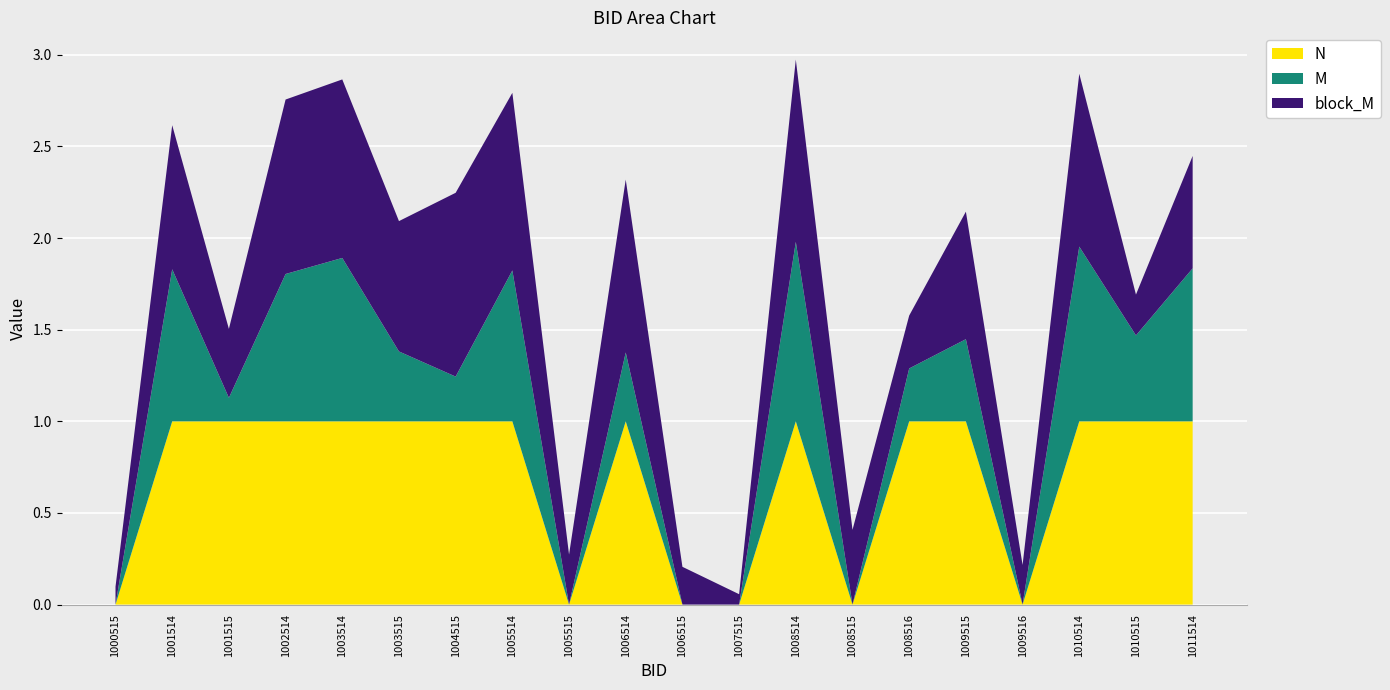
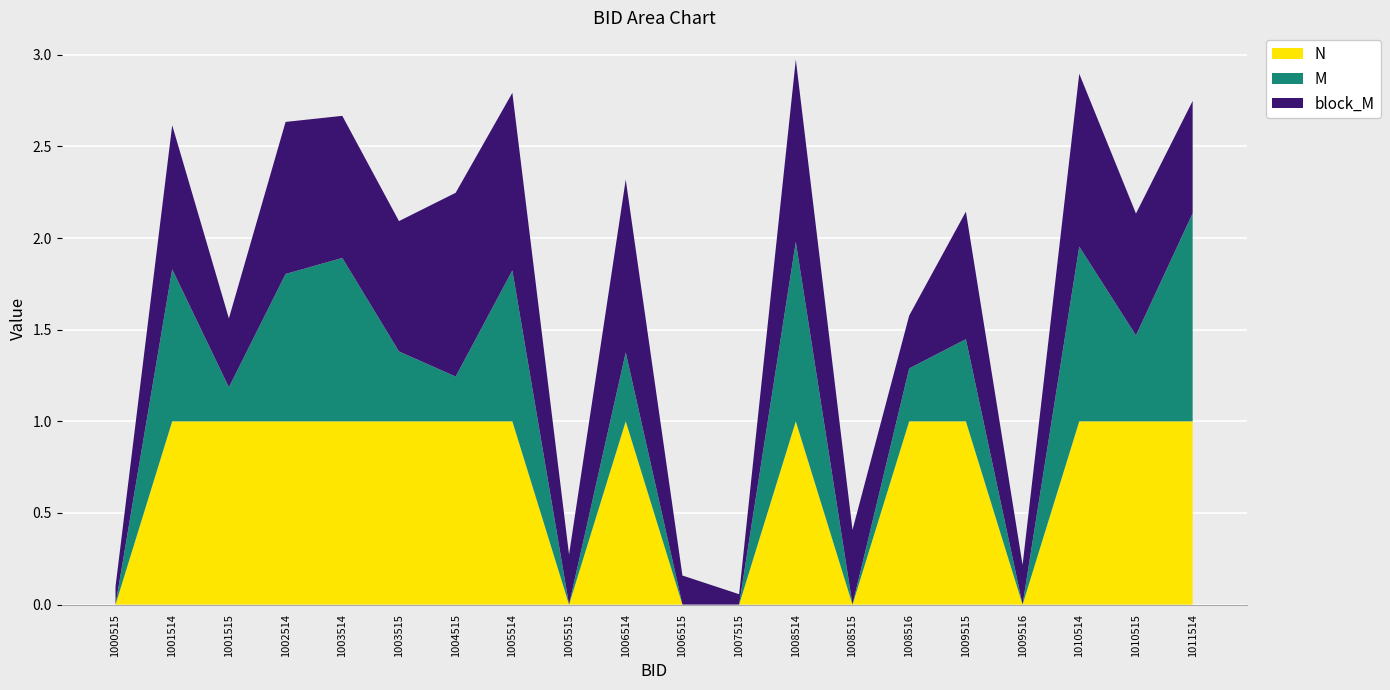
M, 1001515: 0.13 -> 0.19
block_M, 1002514: 0.95 -> 0.83
block_M, 1003514: 0.97 -> 0.78
block_M, 1006515: 0.21 -> 0.16
block_M, 1010515: 0.22 -> 0.66
M, 1011514: 0.84 -> 1.14
